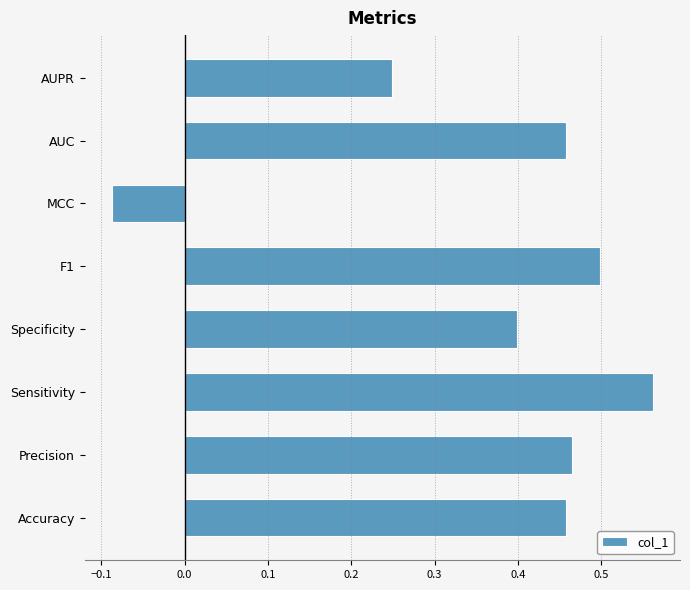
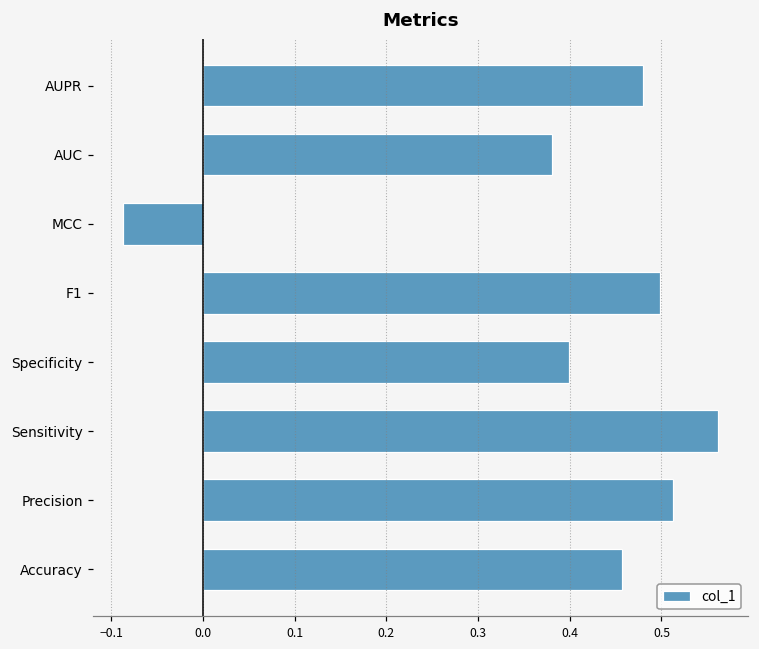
AUPR: 0.25 -> 0.48
AUC: 0.46 -> 0.38
Precision: 0.46 -> 0.51
